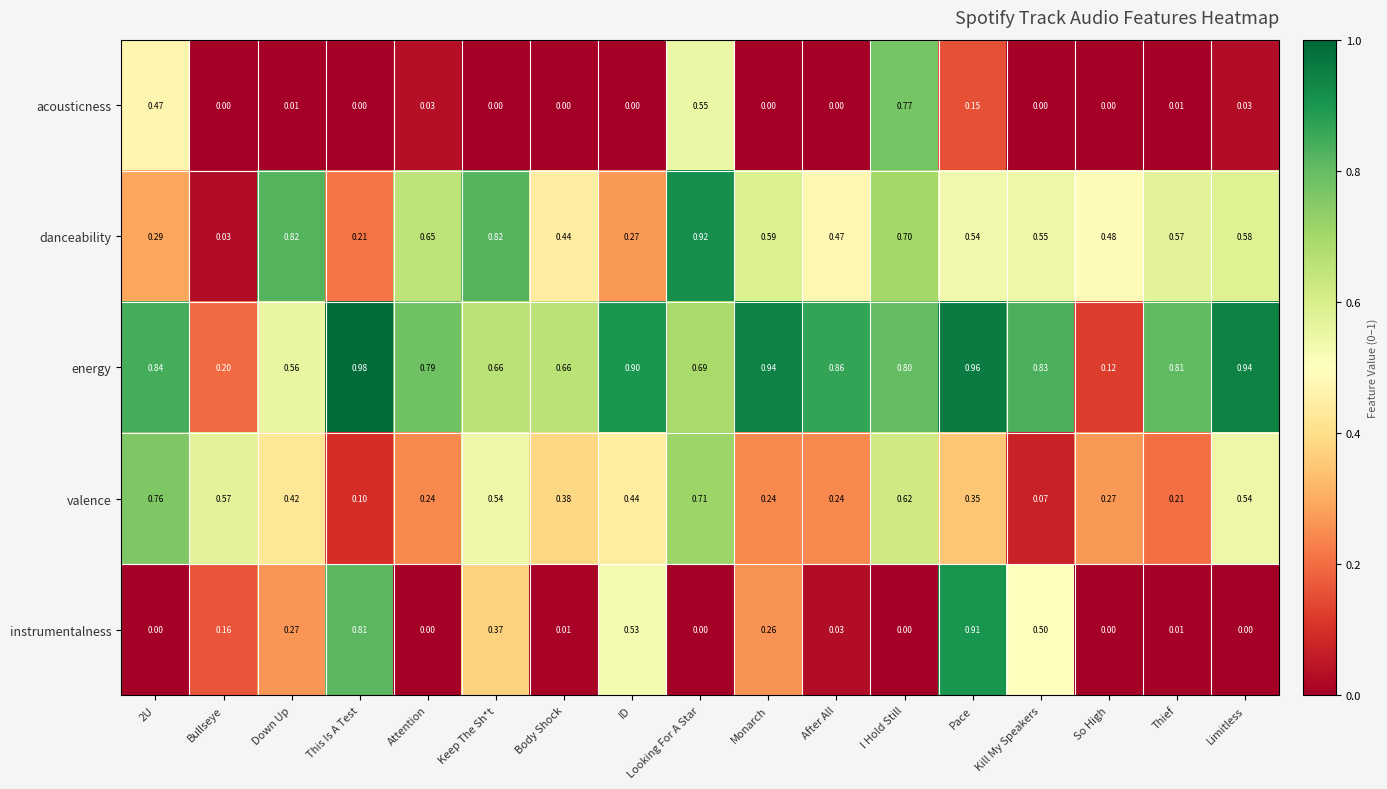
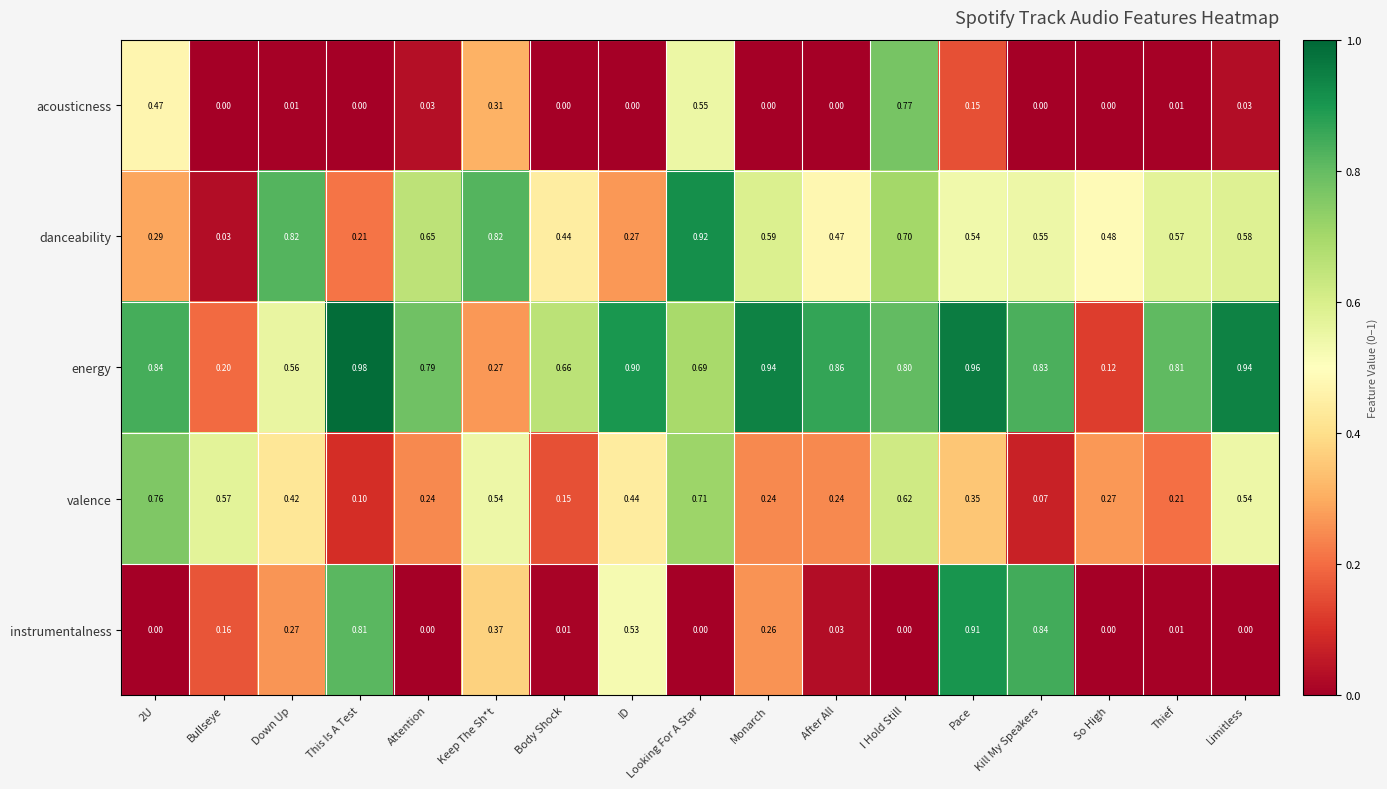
acousticness, Keep The Sh*t: 0.00 -> 0.31
energy, Keep The Sh*t: 0.66 -> 0.27
valence, Body Shock: 0.38 -> 0.15
instrumentalness, Kill My Speakers: 0.50 -> 0.84
